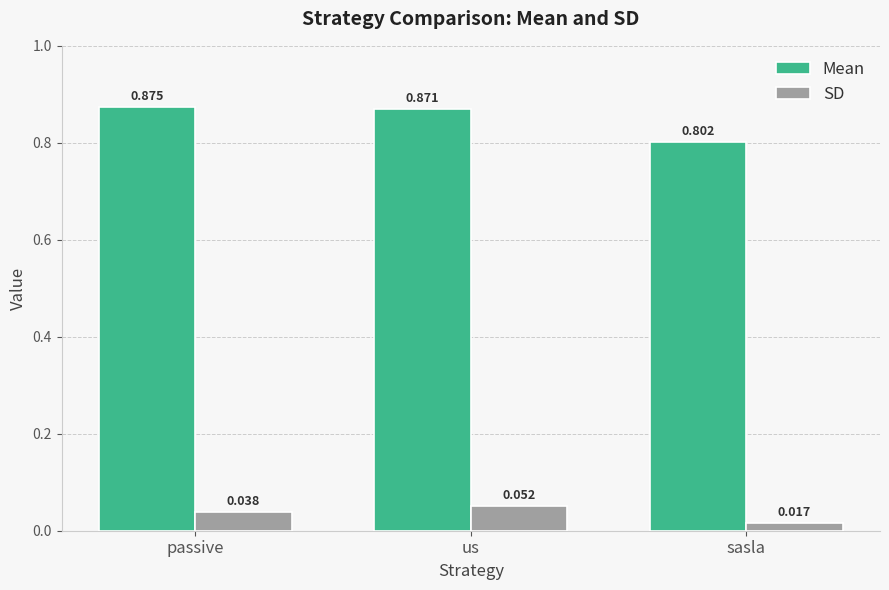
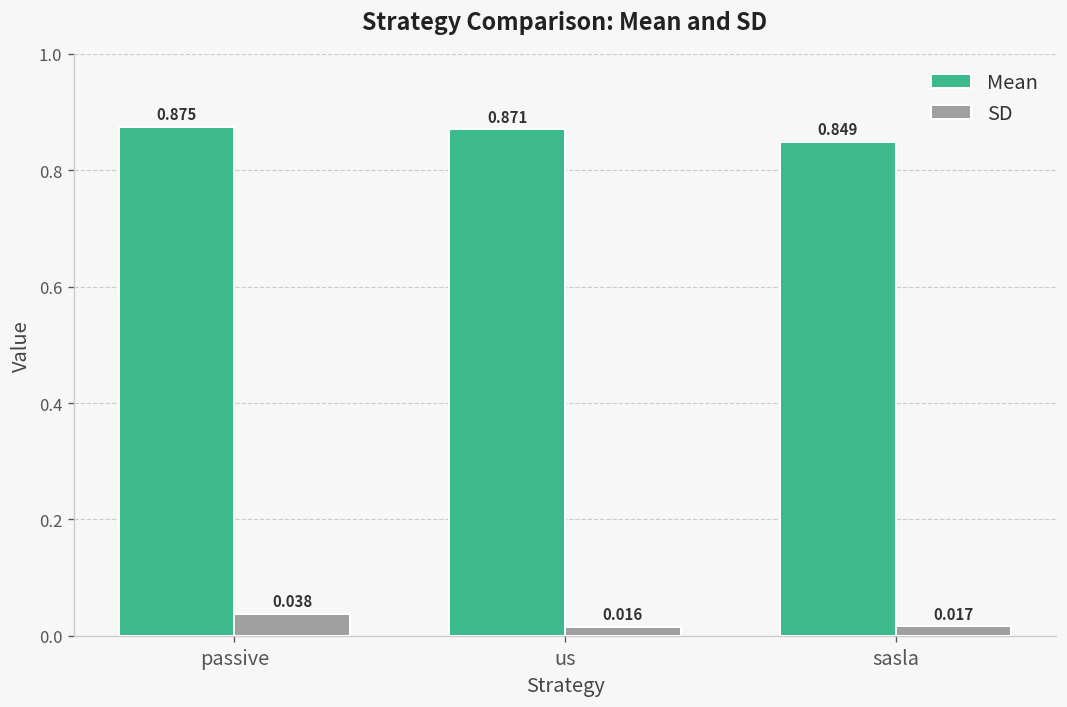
SD, us: 0.052 -> 0.016
Mean, sasla: 0.802 -> 0.849
